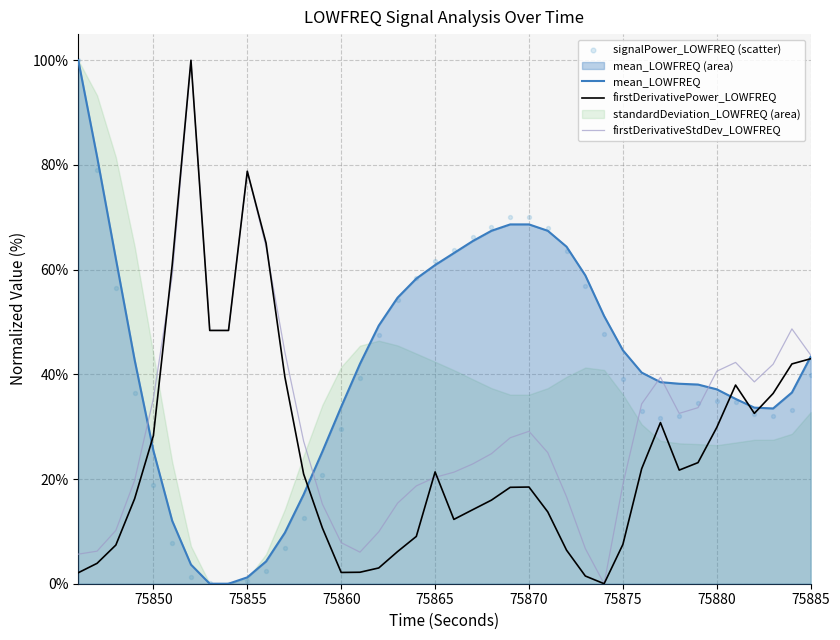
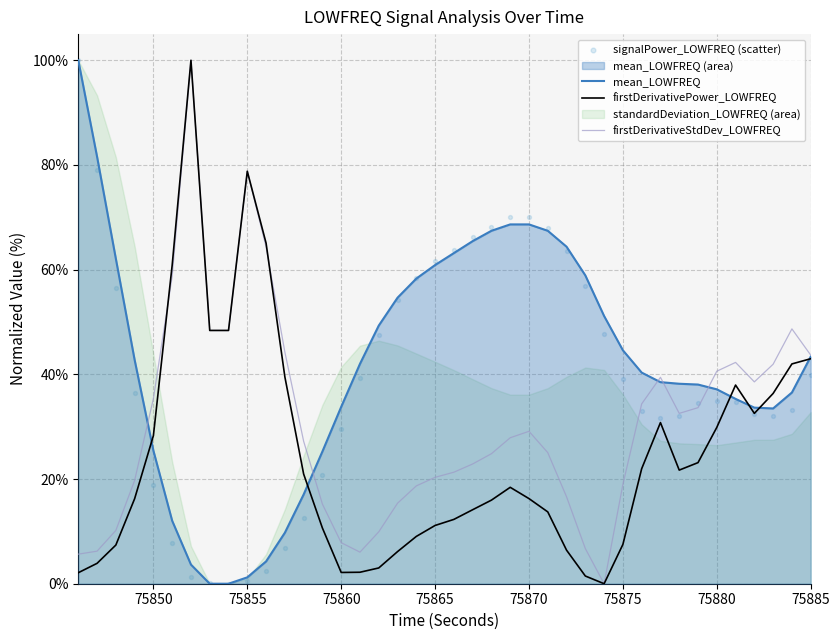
firstDerivativePower_LOWFREQ, 75865: 21% -> 11%
firstDerivativePower_LOWFREQ, 75870: 18% -> 16%
